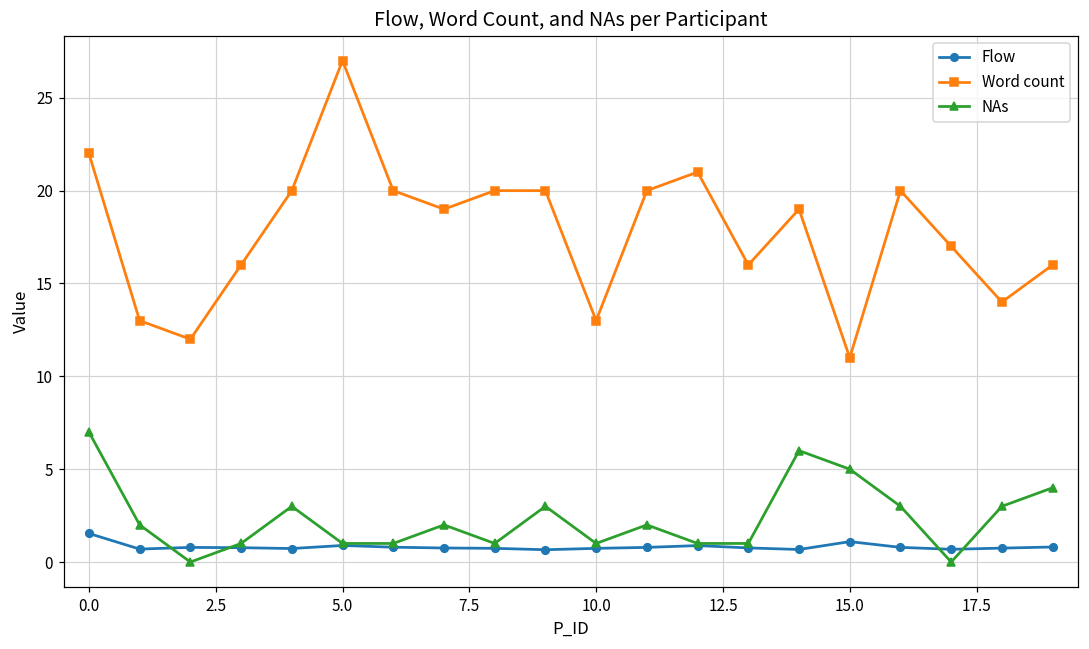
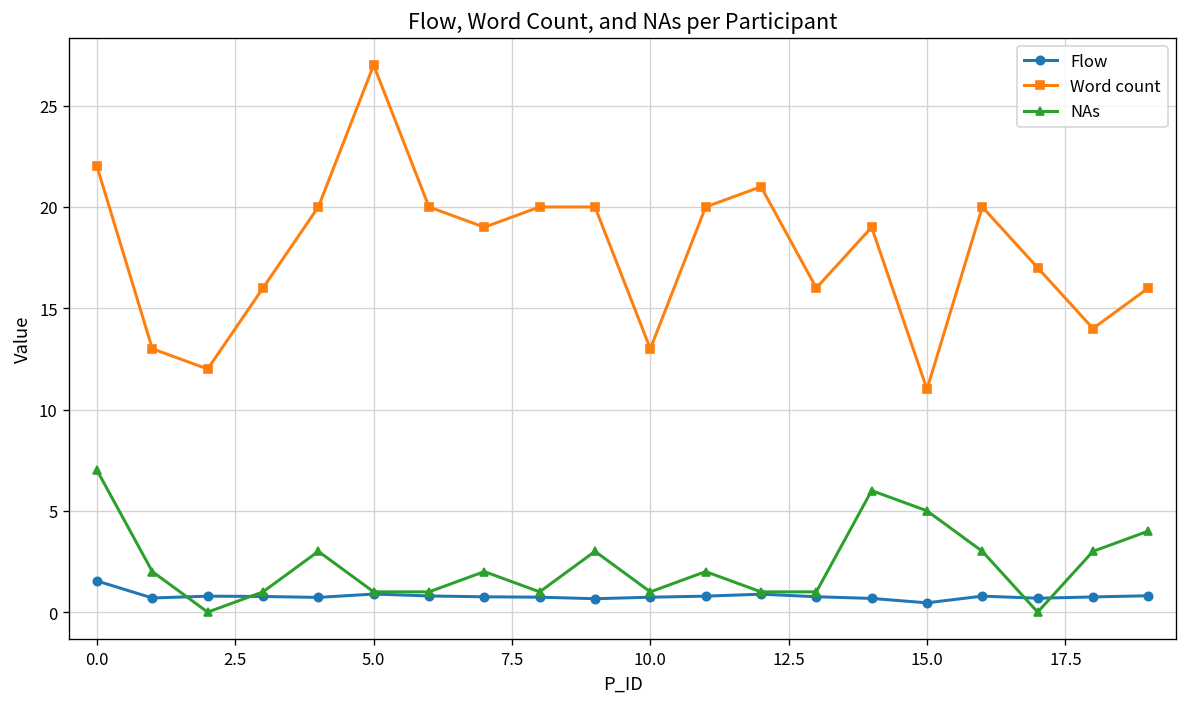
Flow, 15.0: 1.1 -> 0.5
